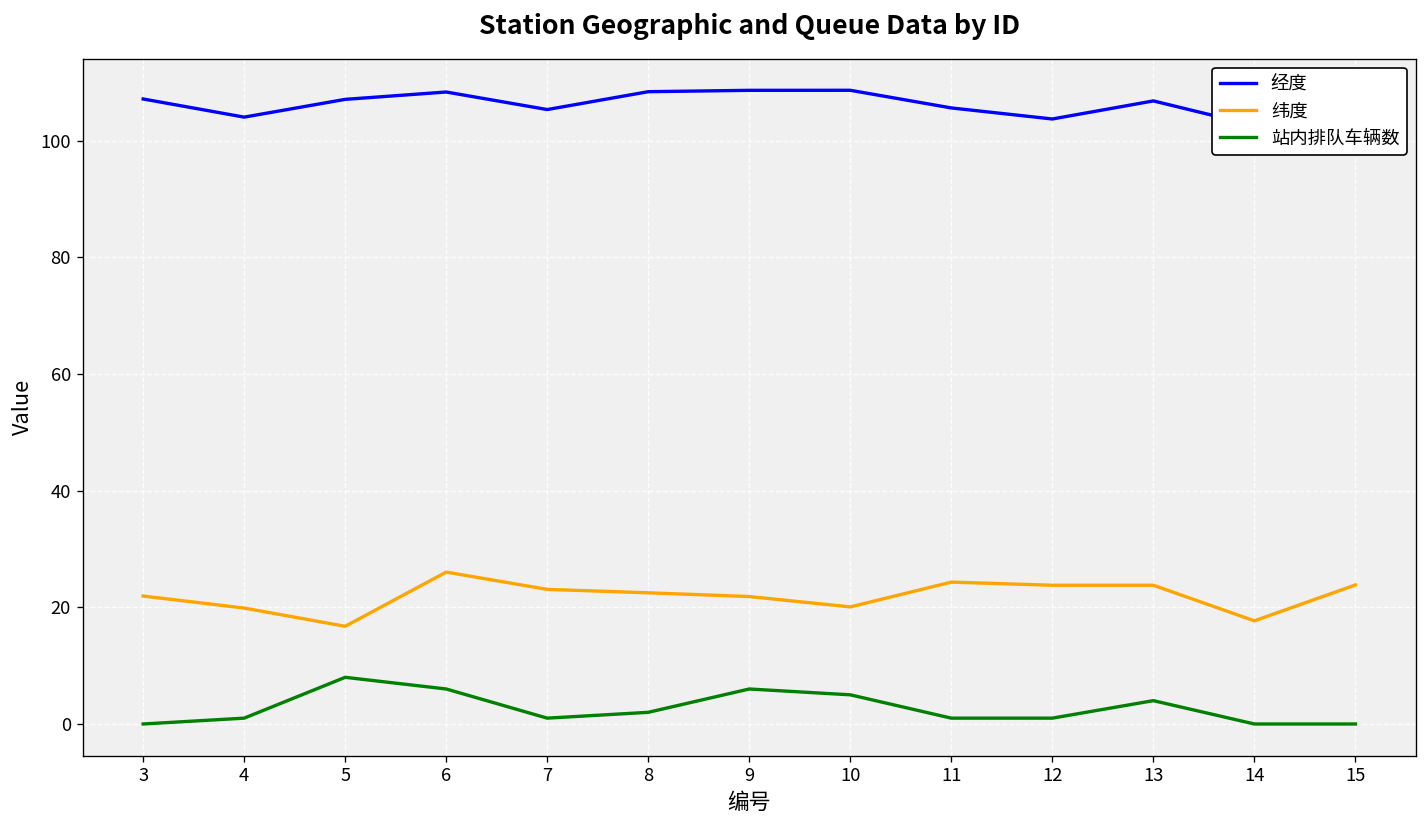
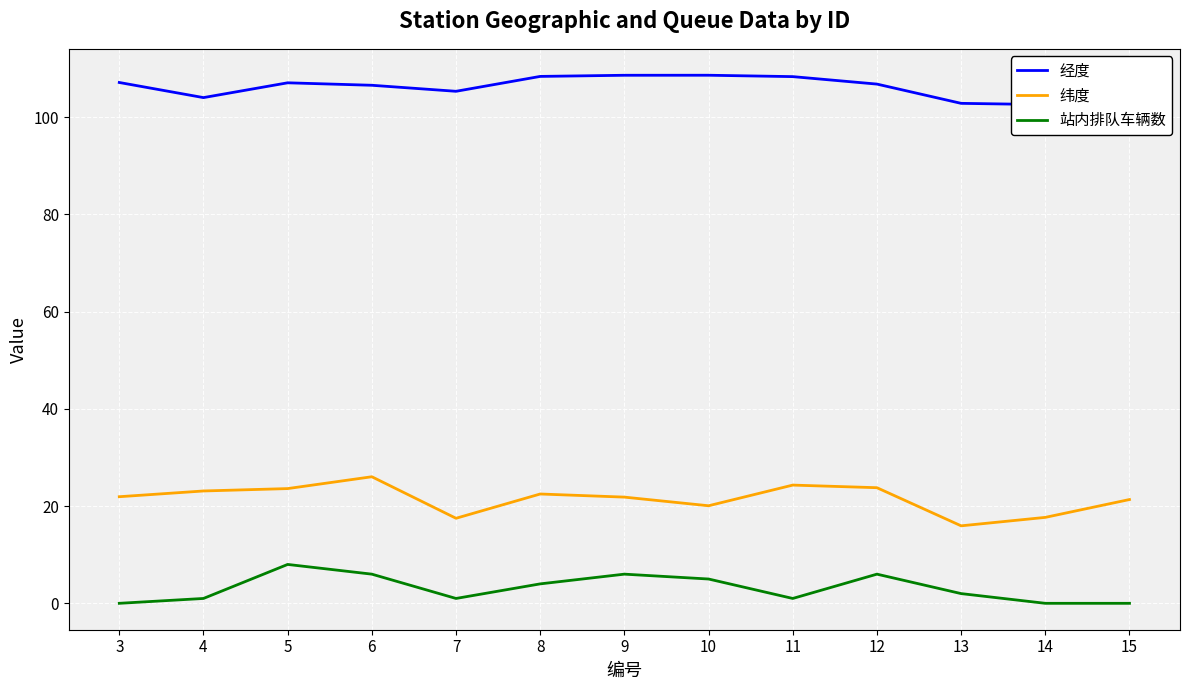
纬度, 4: 20 -> 23
纬度, 5: 17 -> 24
经度, 6: 108 -> 107
纬度, 7: 23 -> 17
站内排队车辆数, 8: 2 -> 4
经度, 11: 106 -> 108
经度, 12: 104 -> 107
站内排队车辆数, 12: 1 -> 6
经度, 13: 107 -> 103
纬度, 13: 24 -> 16
站内排队车辆数, 13: 4 -> 2
纬度, 15: 24 -> 21
